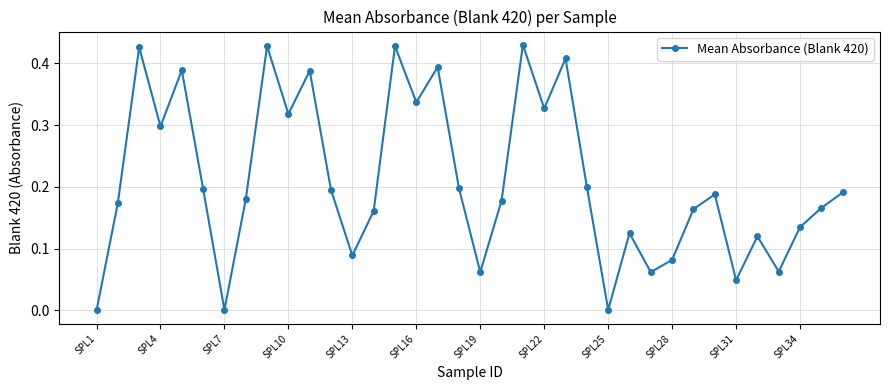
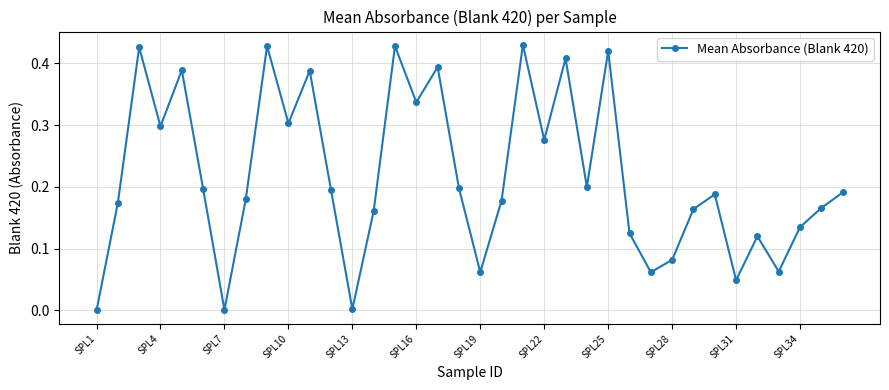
SPL10: 0.32 -> 0.30
SPL13: 0.09 -> 0.00
SPL22: 0.33 -> 0.28
SPL25: 0.00 -> 0.42
